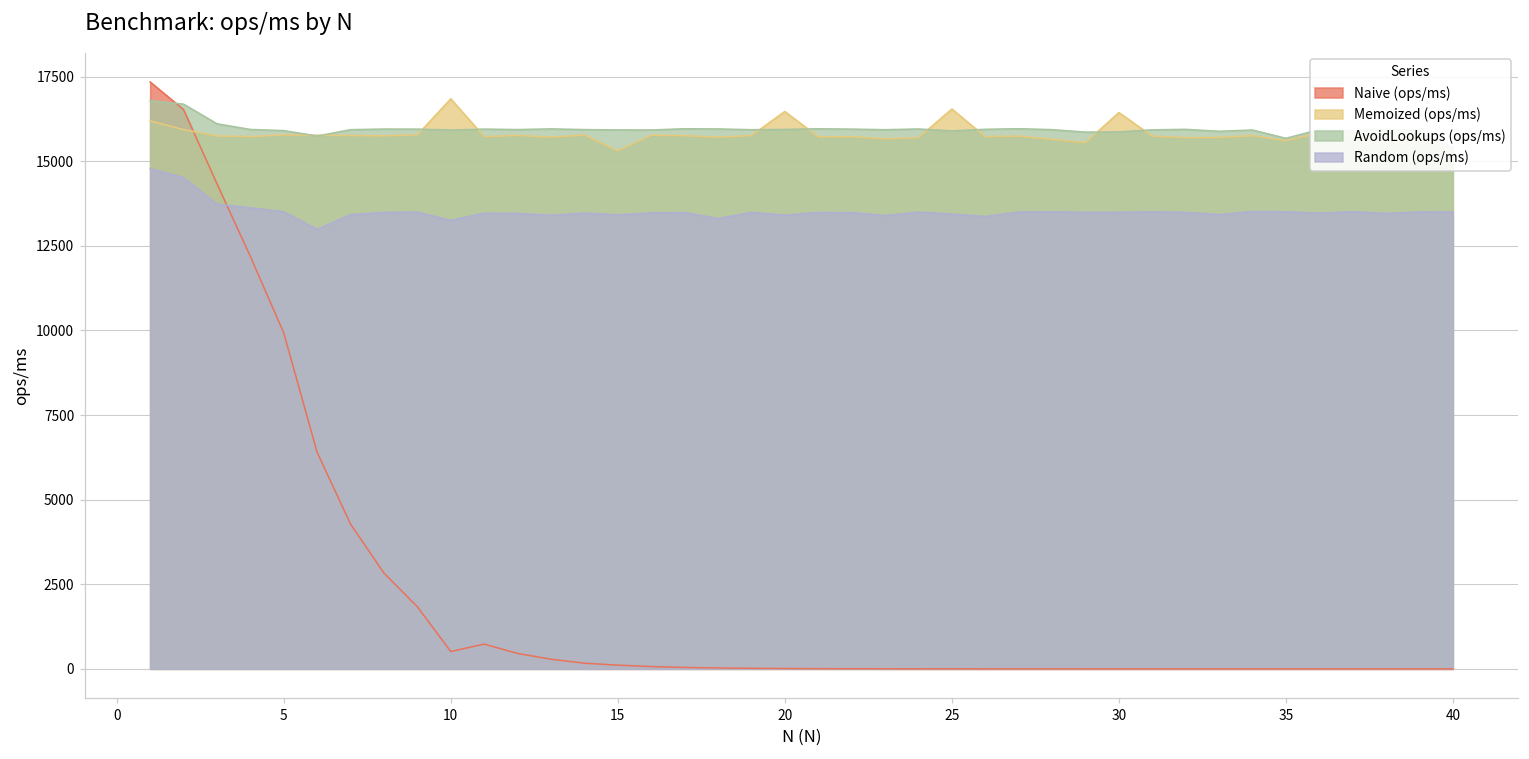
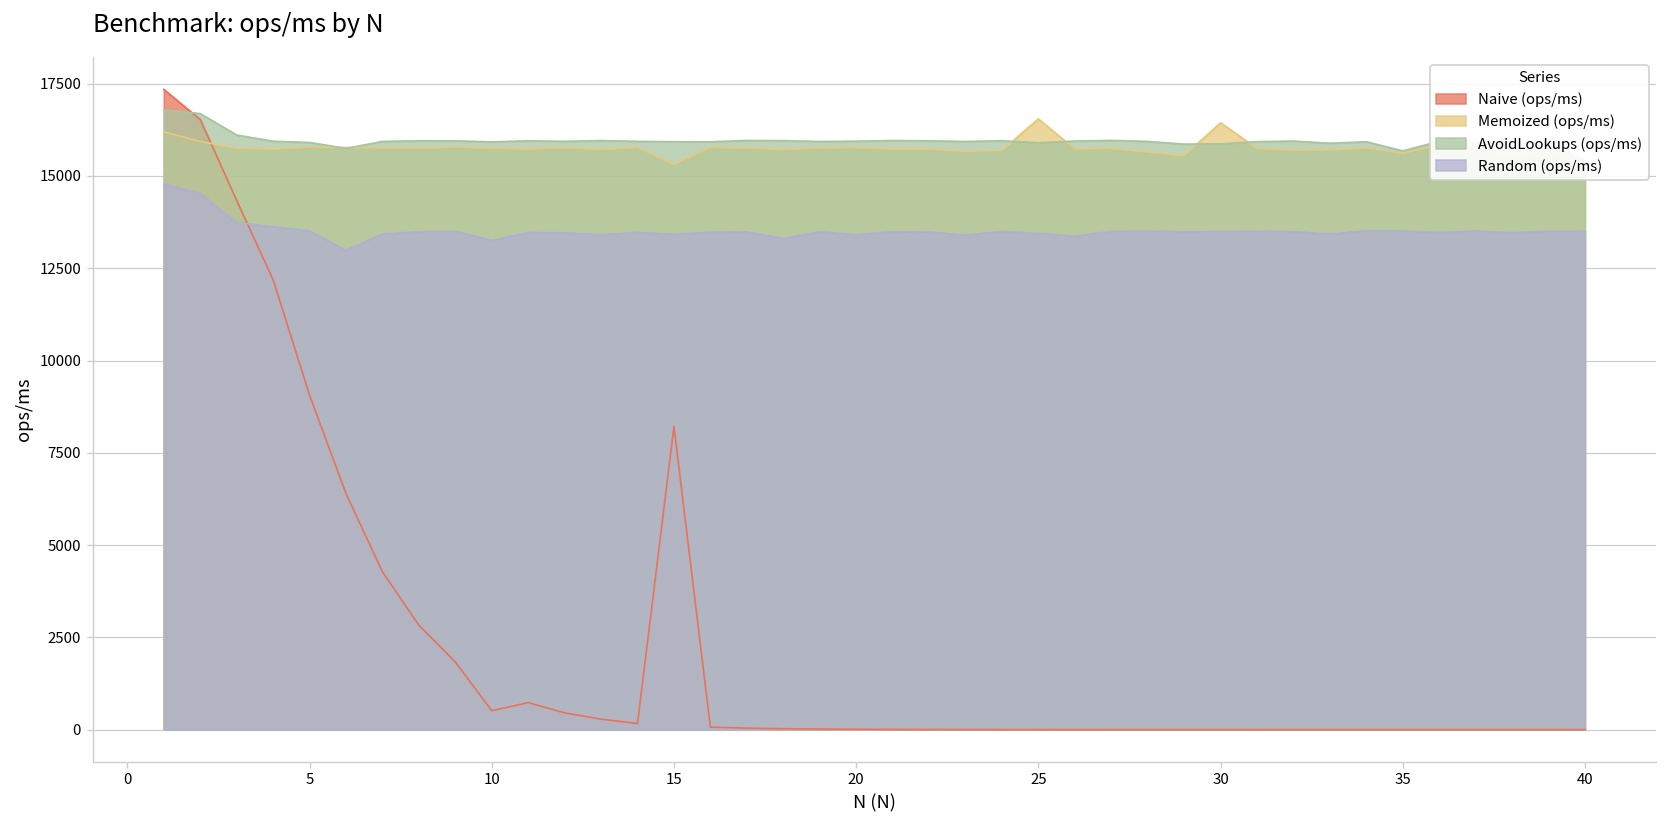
Naive (ops/ms), 5: 9900 -> 9100
Memoized (ops/ms), 10: 16800 -> 15700
Naive (ops/ms), 15: 100 -> 8200
Memoized (ops/ms), 20: 16500 -> 15800
